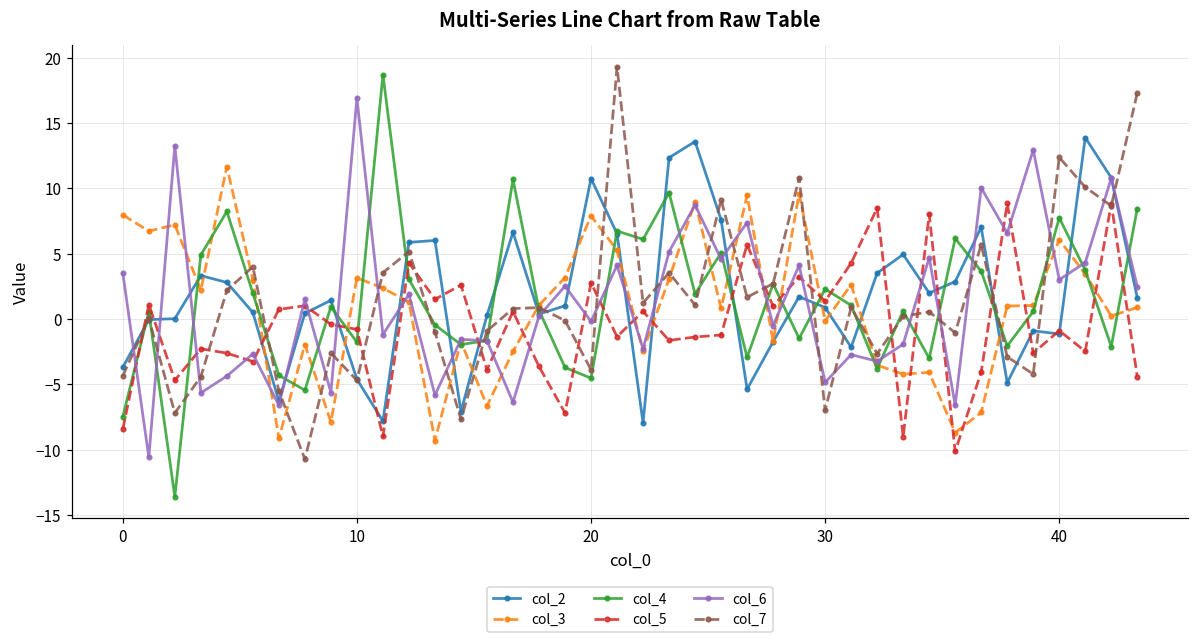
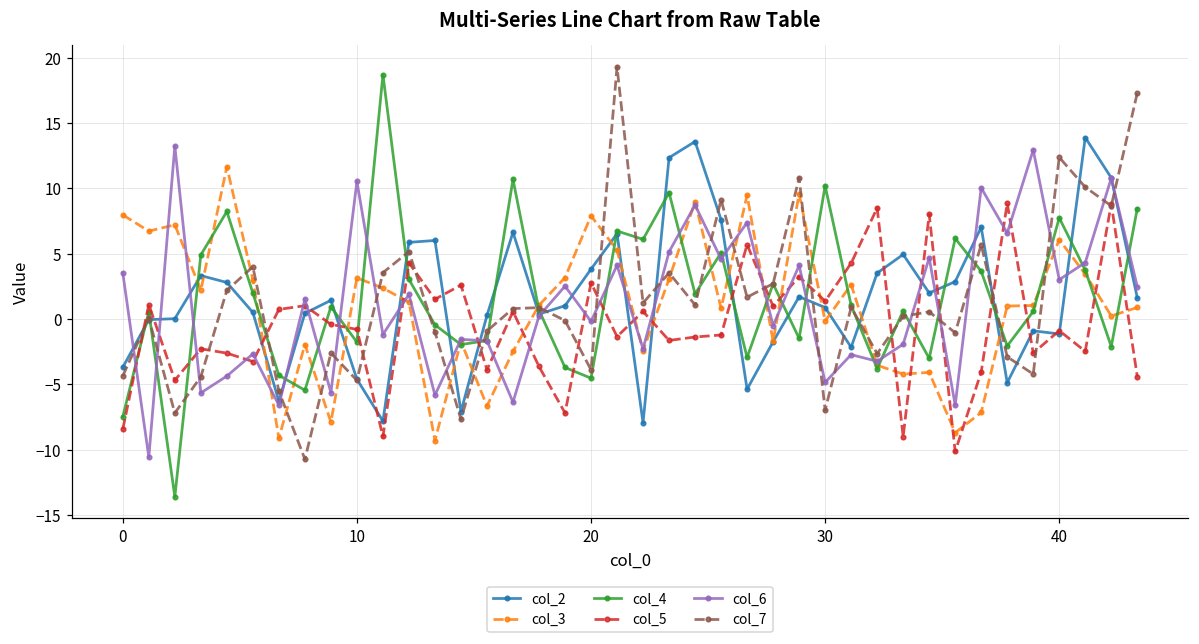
col_6, 10: 16.9 -> 10.5
col_2, 20: 10.8 -> 3.8
col_4, 30: 2.3 -> 10.2
